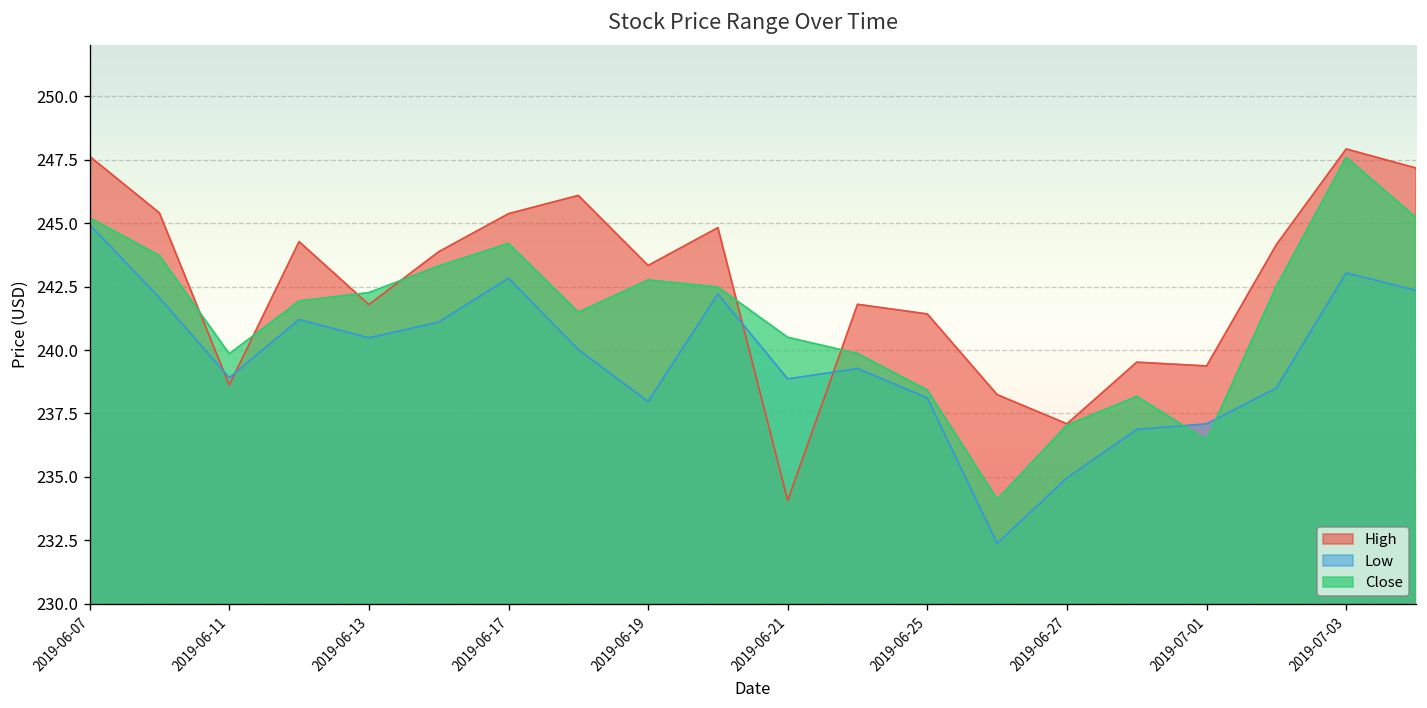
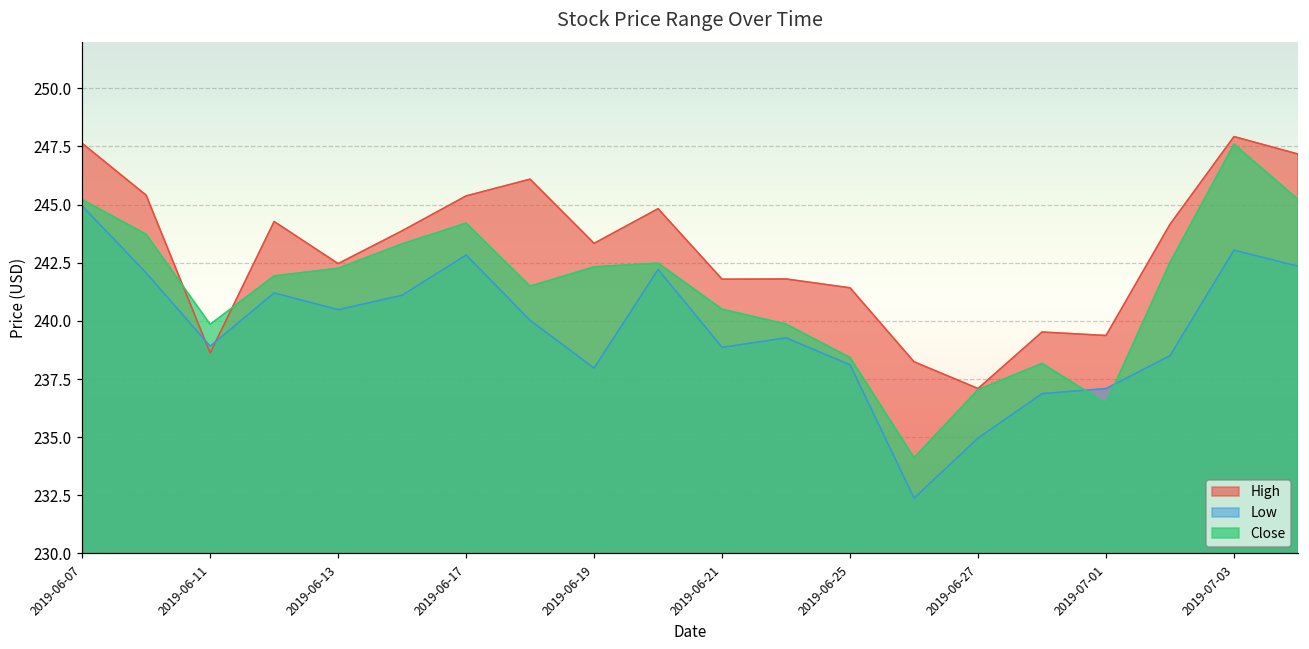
High, 2019-06-13: 241.8 -> 242.5
Close, 2019-06-19: 242.8 -> 242.3
High, 2019-06-21: 234.1 -> 241.8
